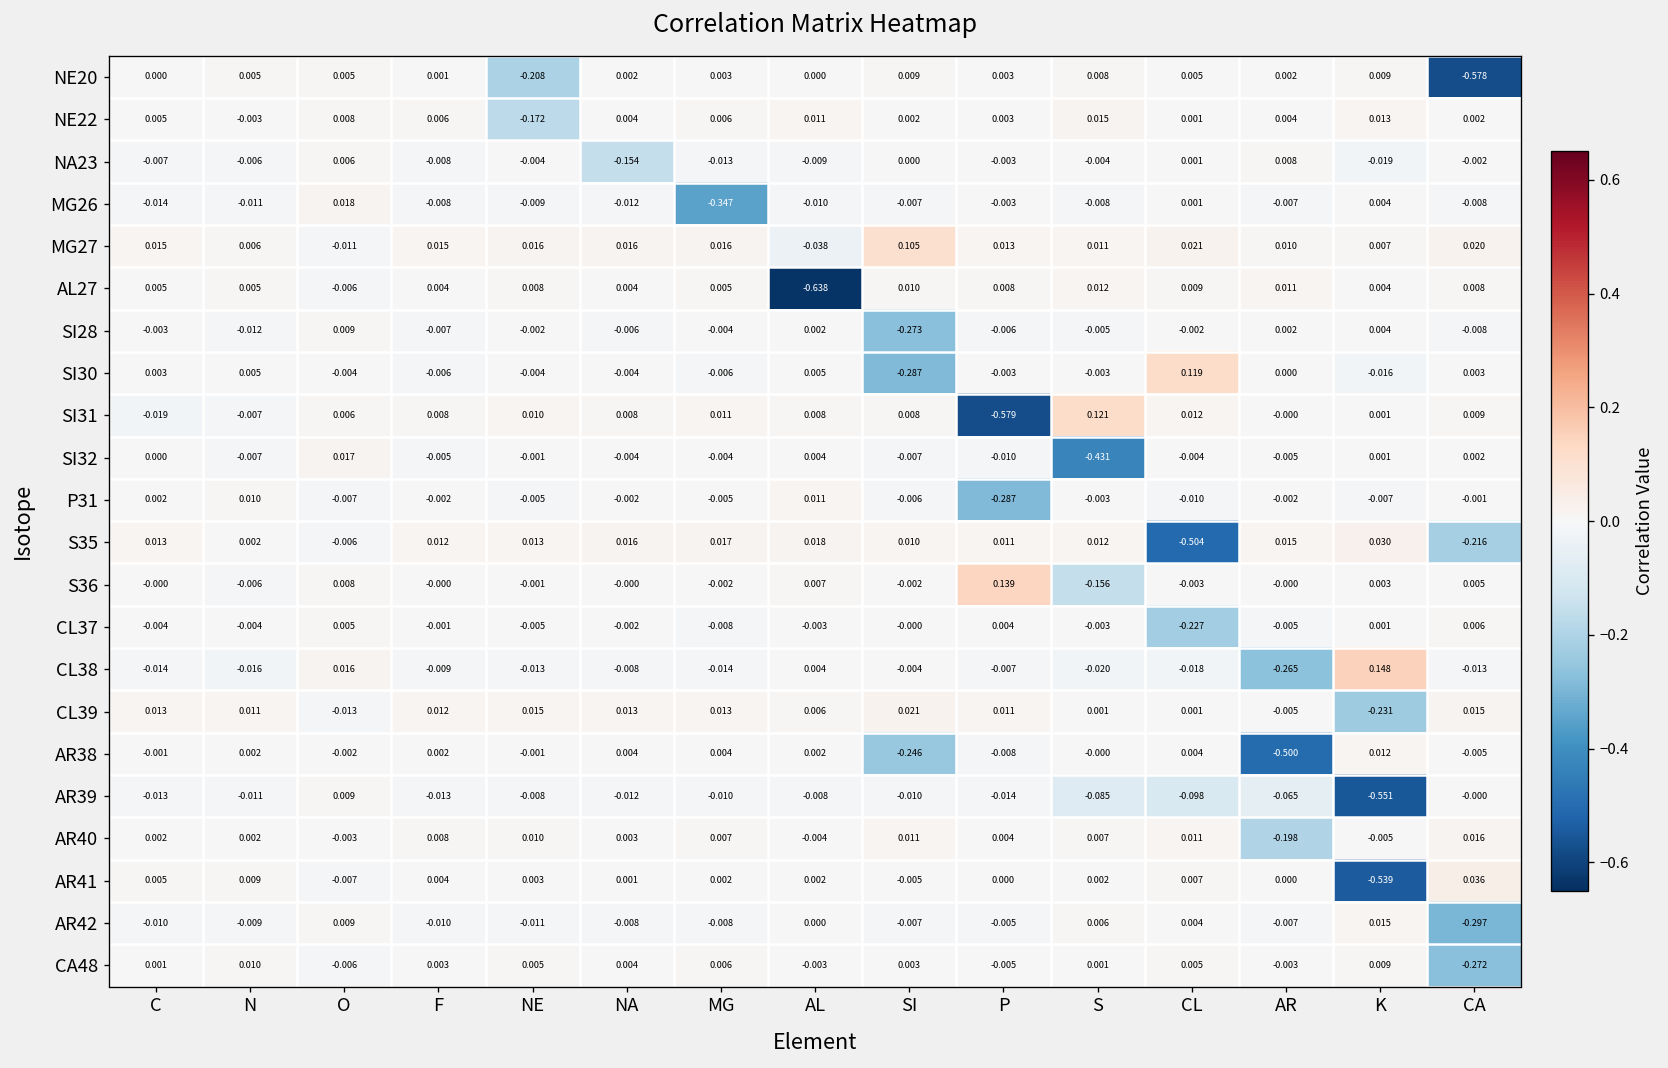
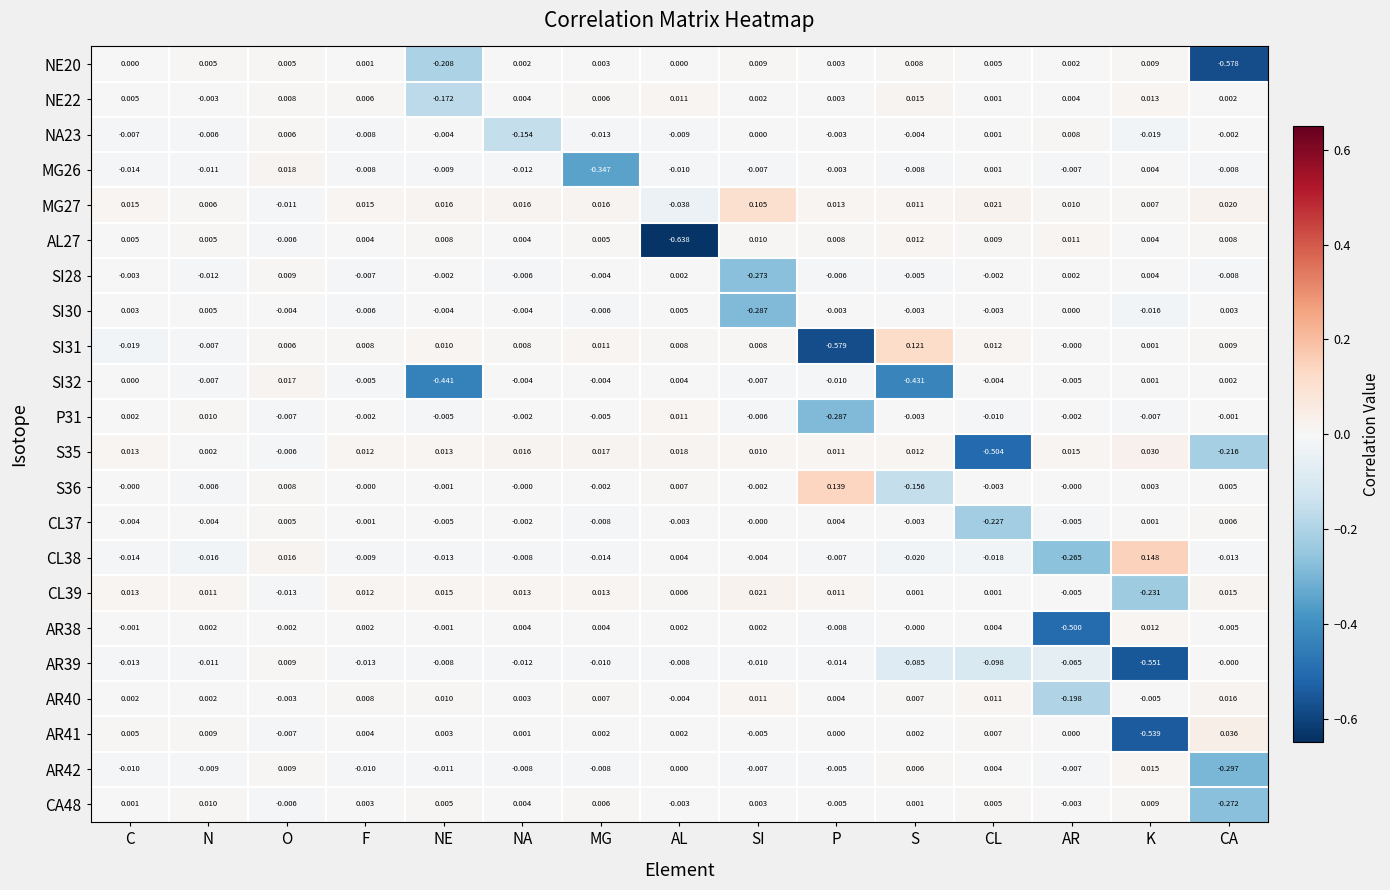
SI30, CL: 0.119 -> -0.003
SI32, NE: -0.001 -> -0.441
AR38, SI: -0.246 -> 0.002
